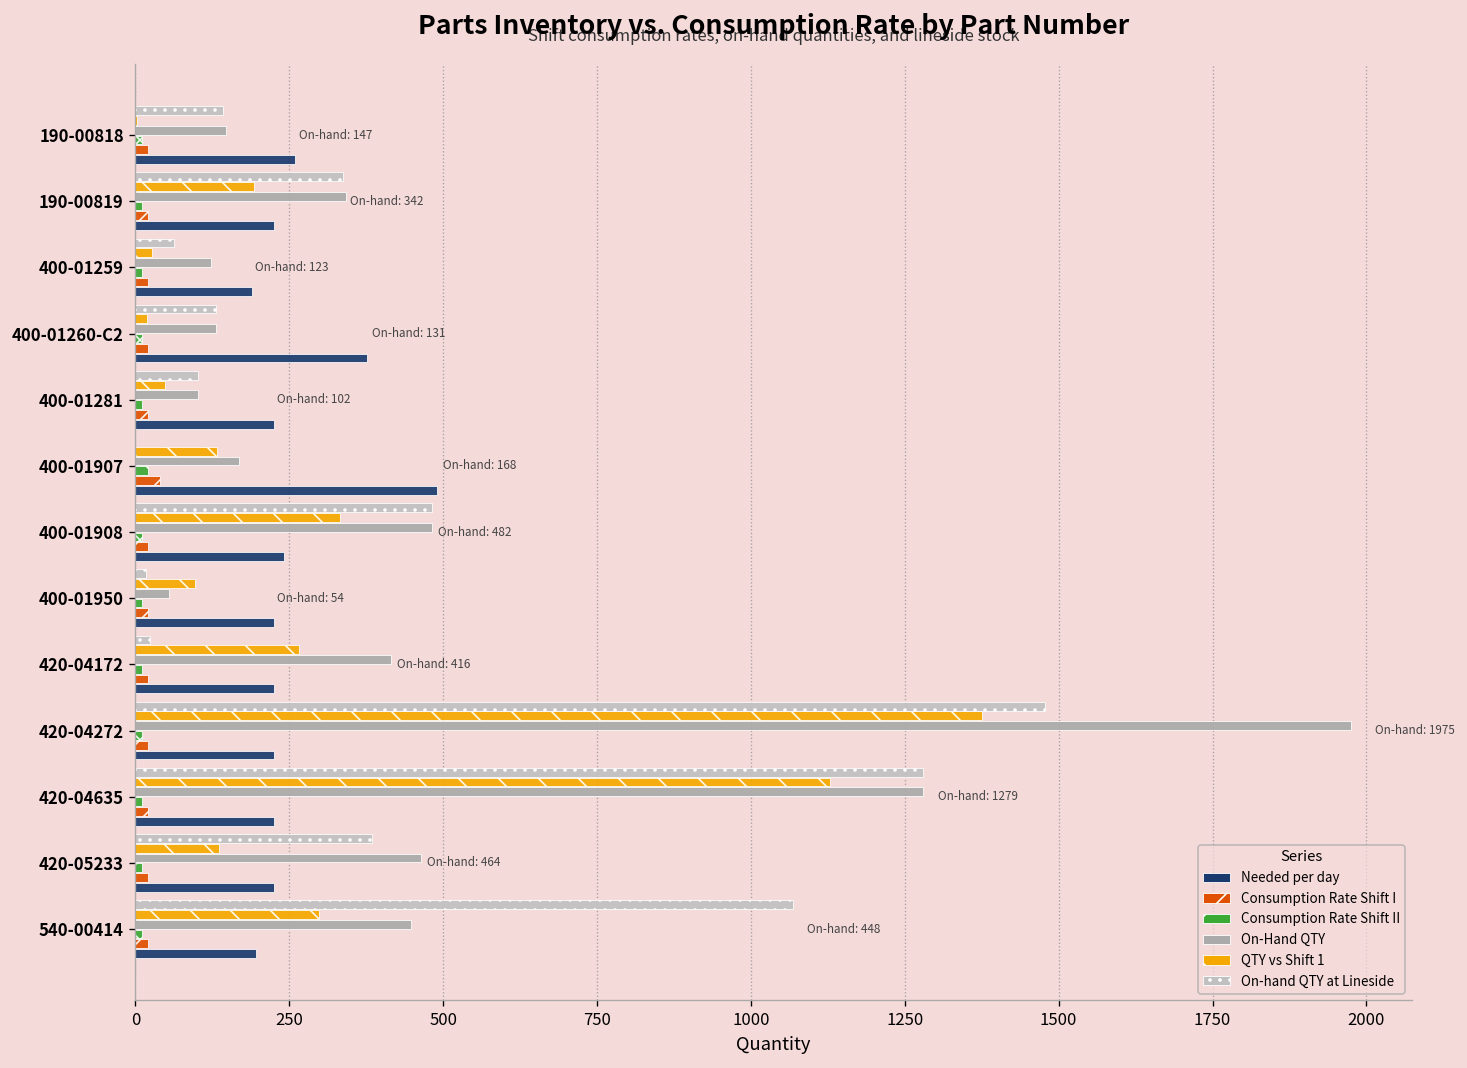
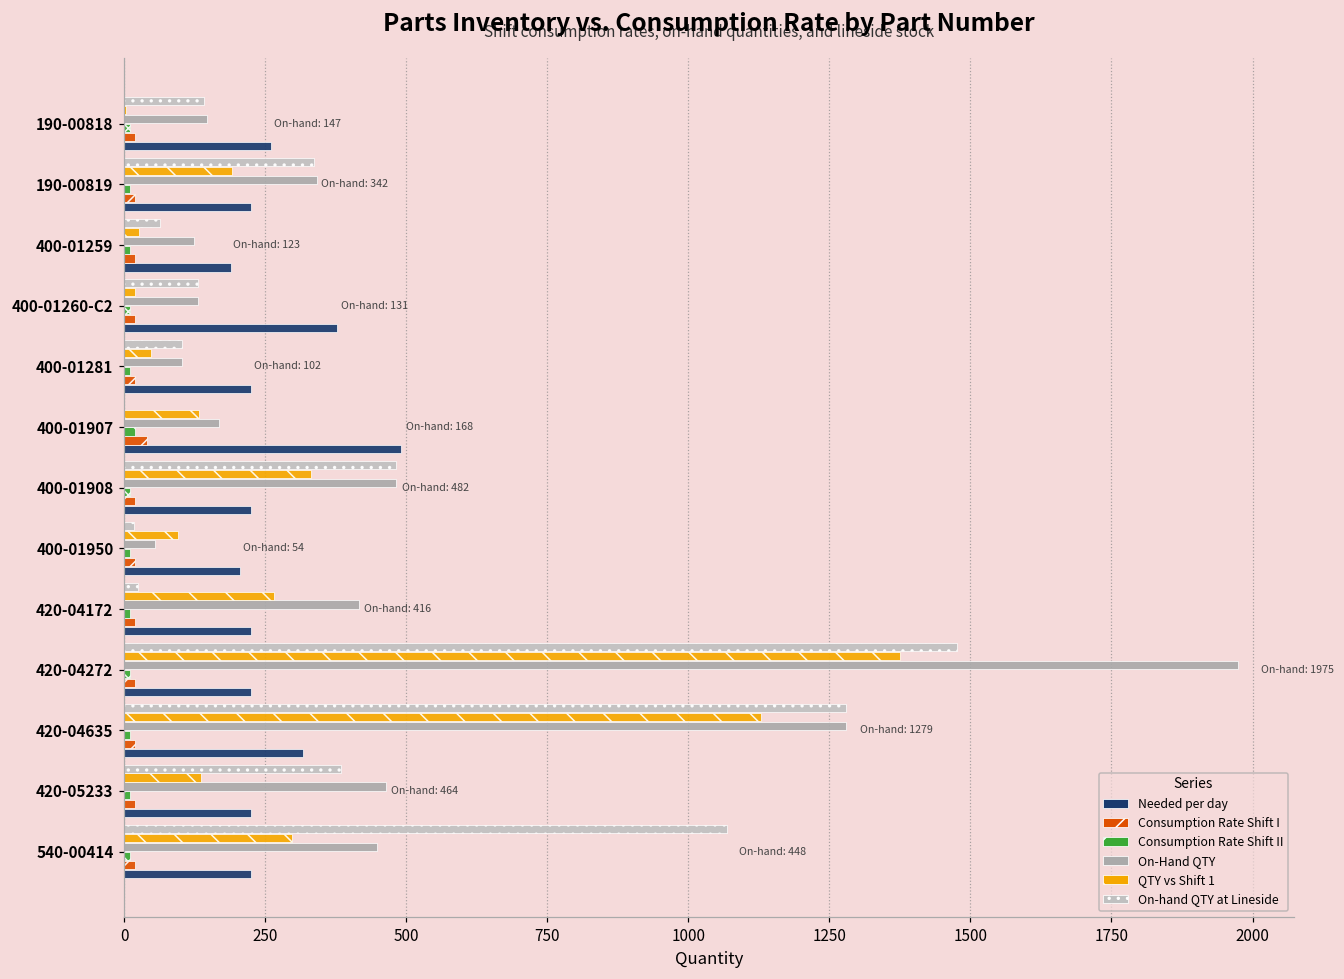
Needed per day, 400-01908: 240 -> 230
Needed per day, 400-01950: 230 -> 210
Needed per day, 420-04635: 230 -> 320
Needed per day, 540-00414: 200 -> 230
